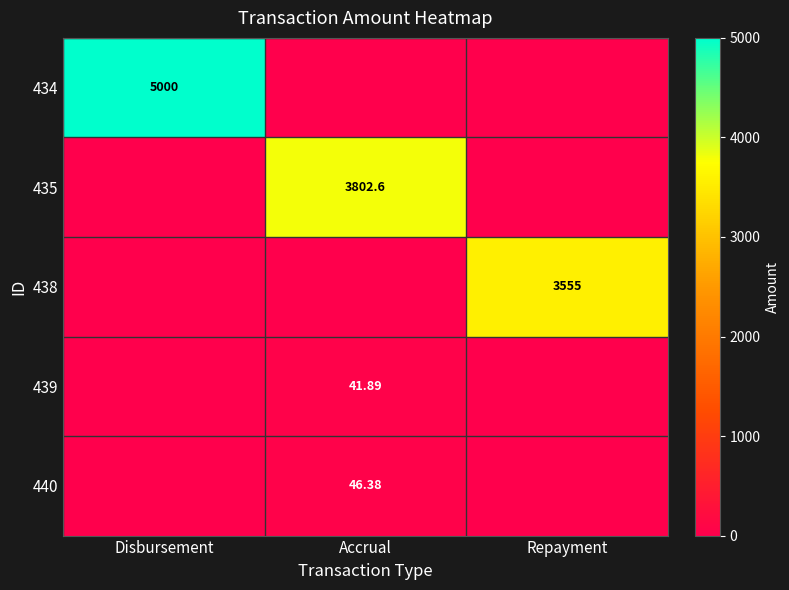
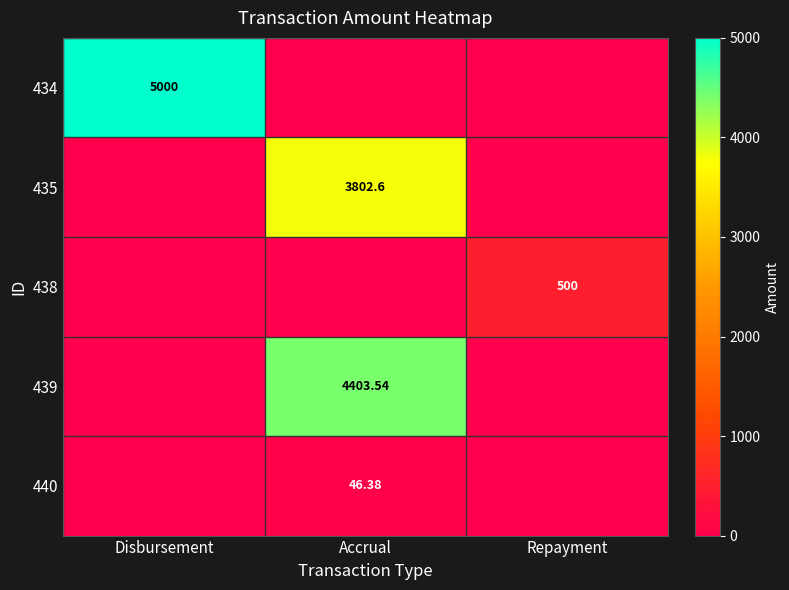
438, Repayment: 3555 -> 500
439, Accrual: 41.89 -> 4403.54
